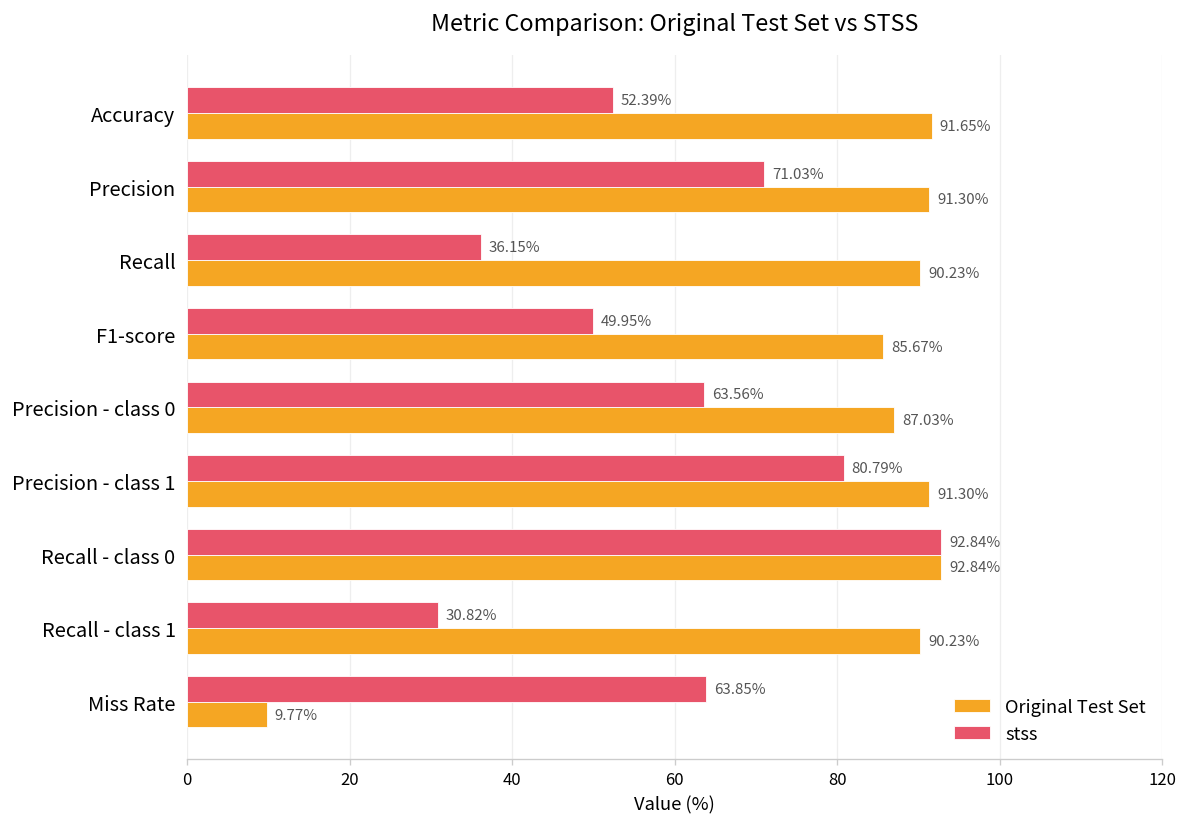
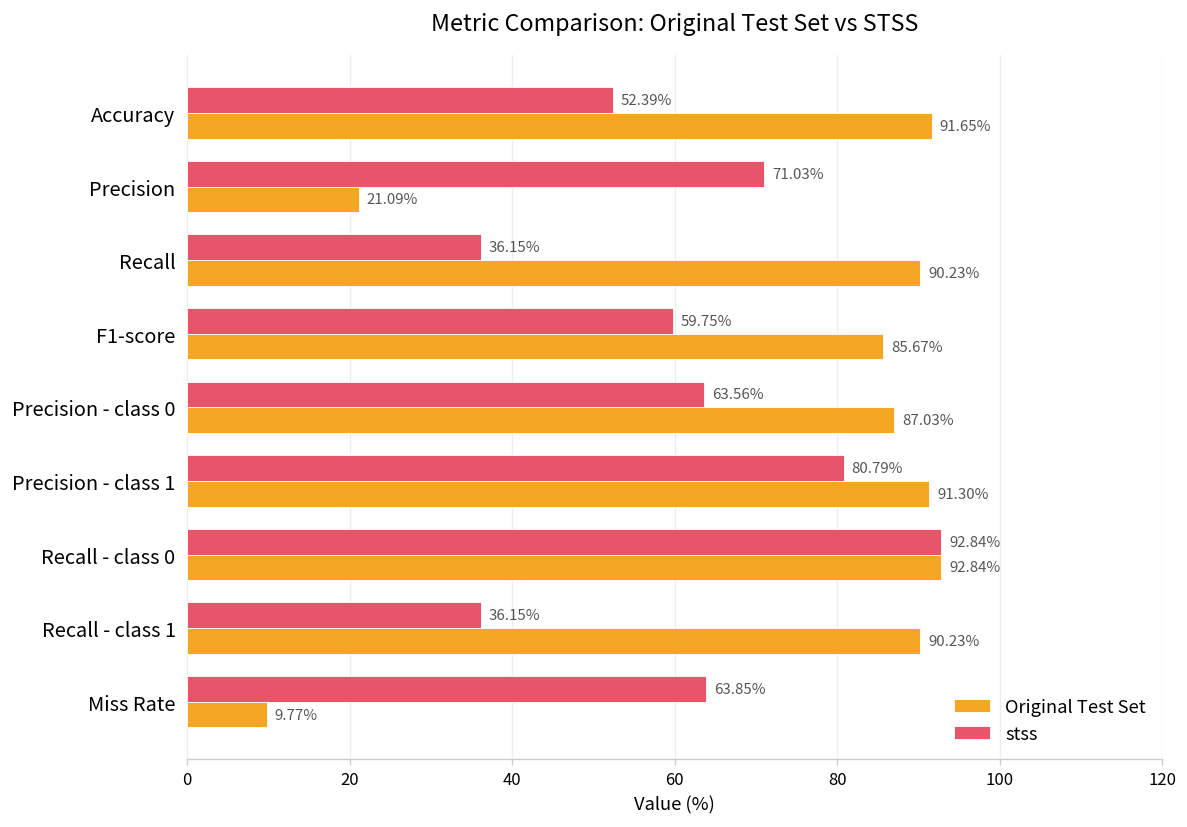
Original Test Set, Precision: 91.30% -> 21.09%
stss, F1-score: 49.95% -> 59.75%
stss, Recall - class 1: 30.82% -> 36.15%
